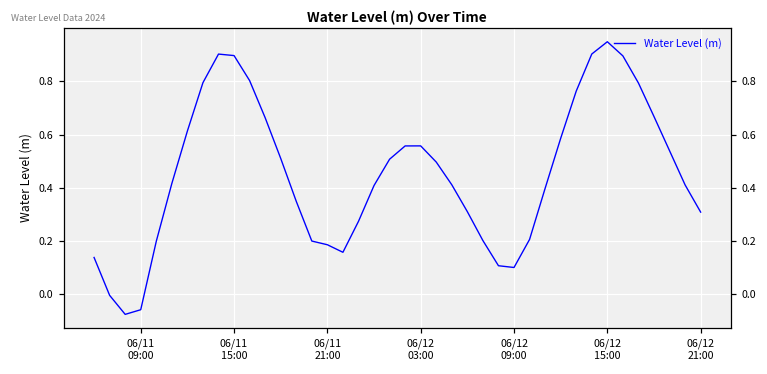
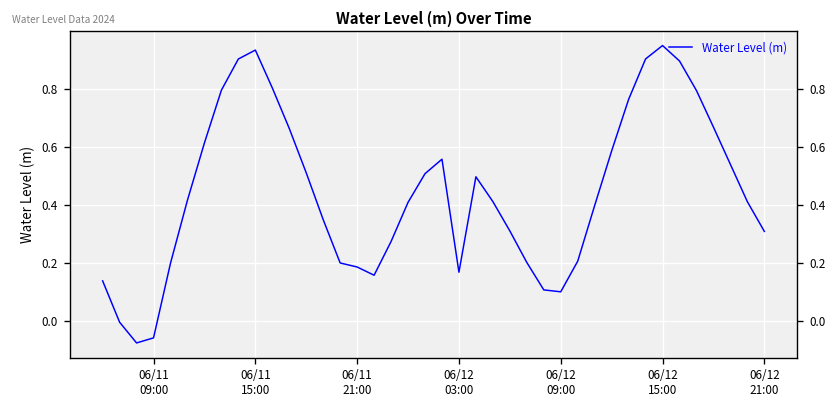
06/11 15:00: 0.90 -> 0.93
06/12 03:00: 0.56 -> 0.17
